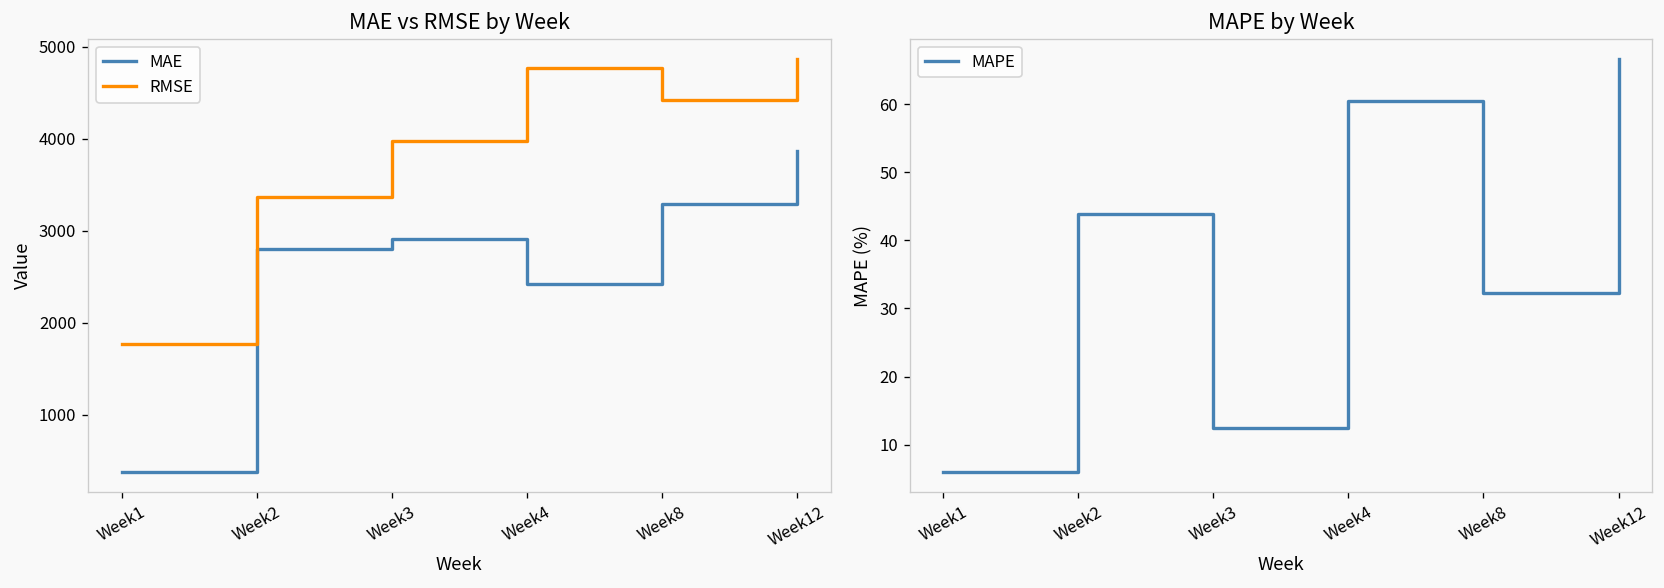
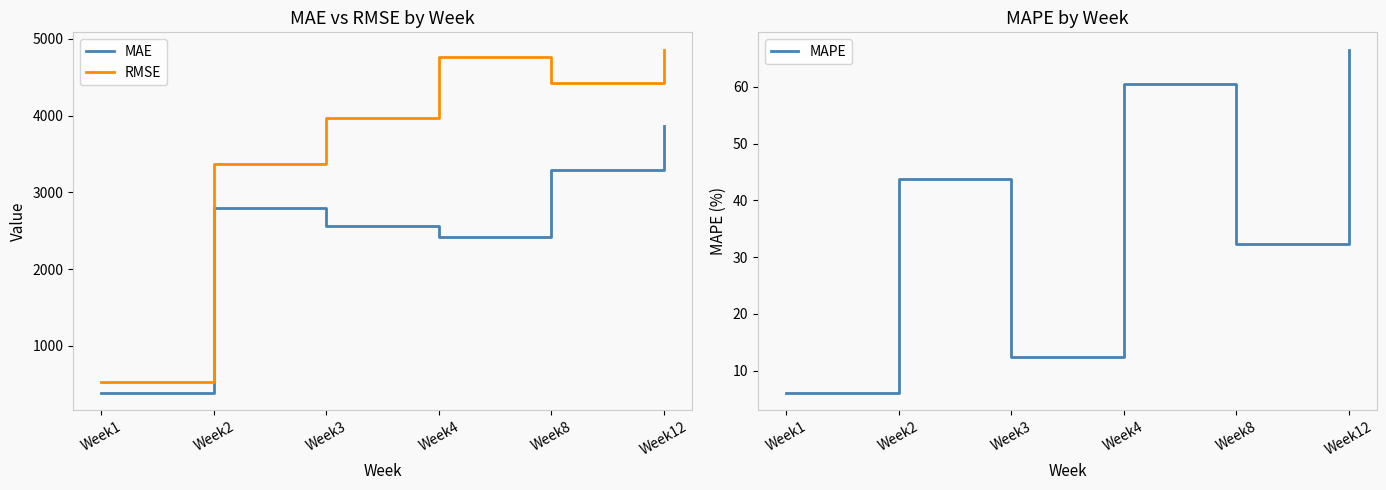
MAE vs RMSE by Week, RMSE, Week1: 1800 -> 500
MAE vs RMSE by Week, MAE, Week3: 2900 -> 2600
